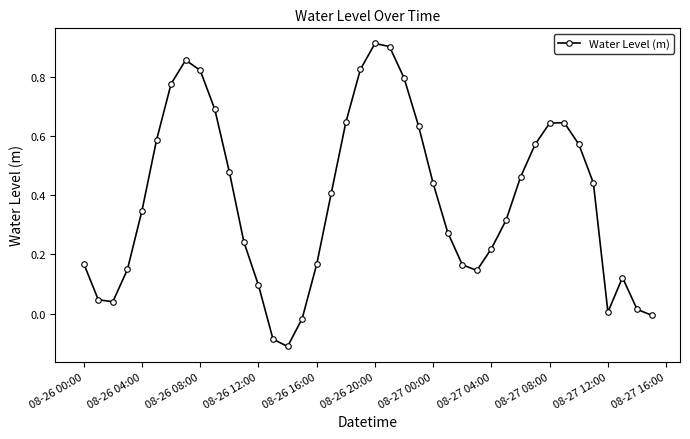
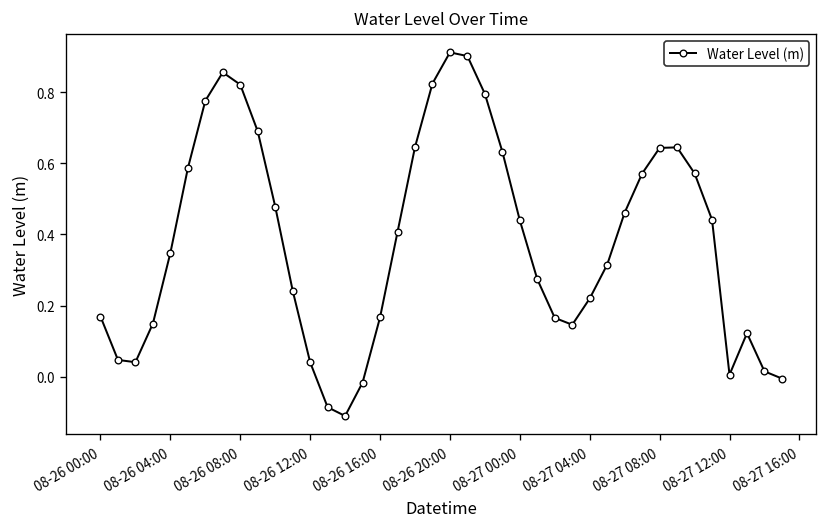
08-26 12:00: 0.10 -> 0.04
